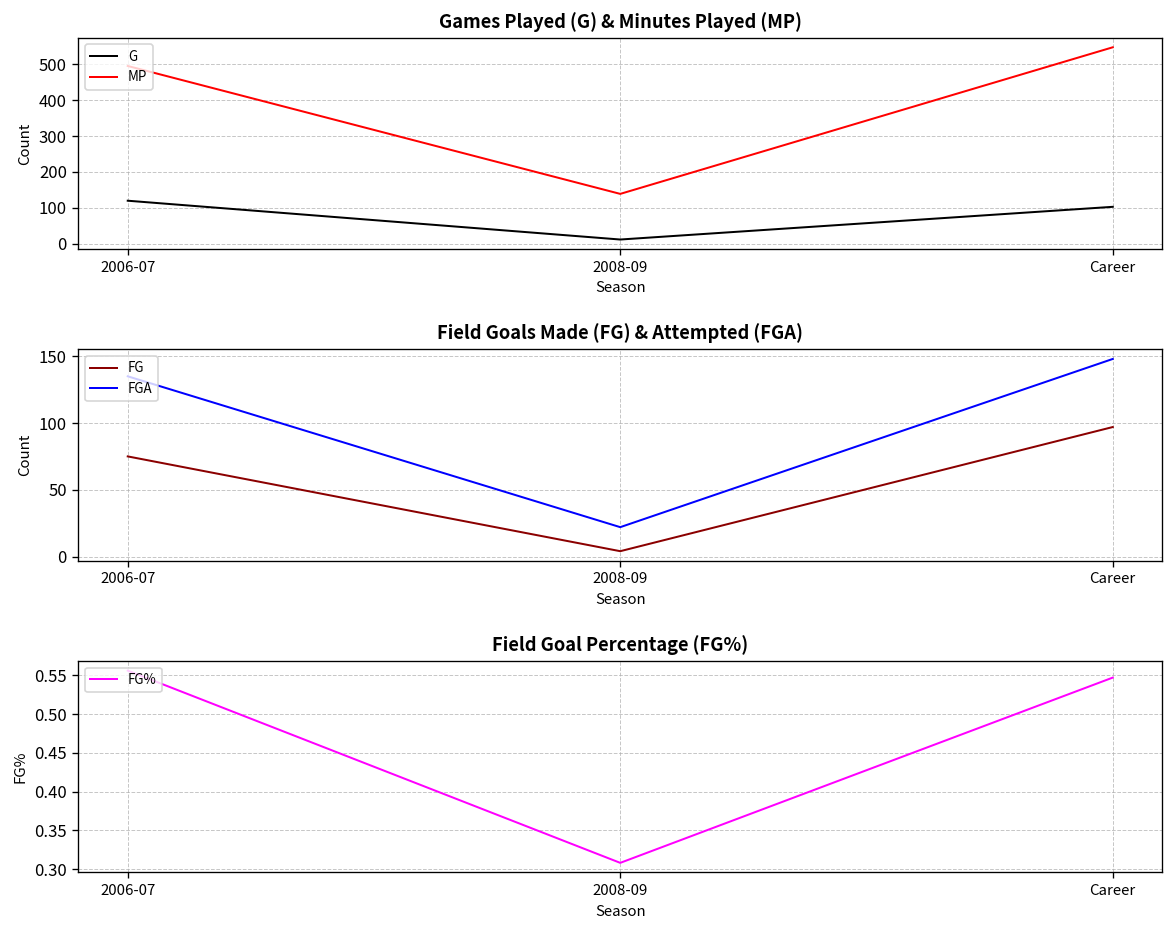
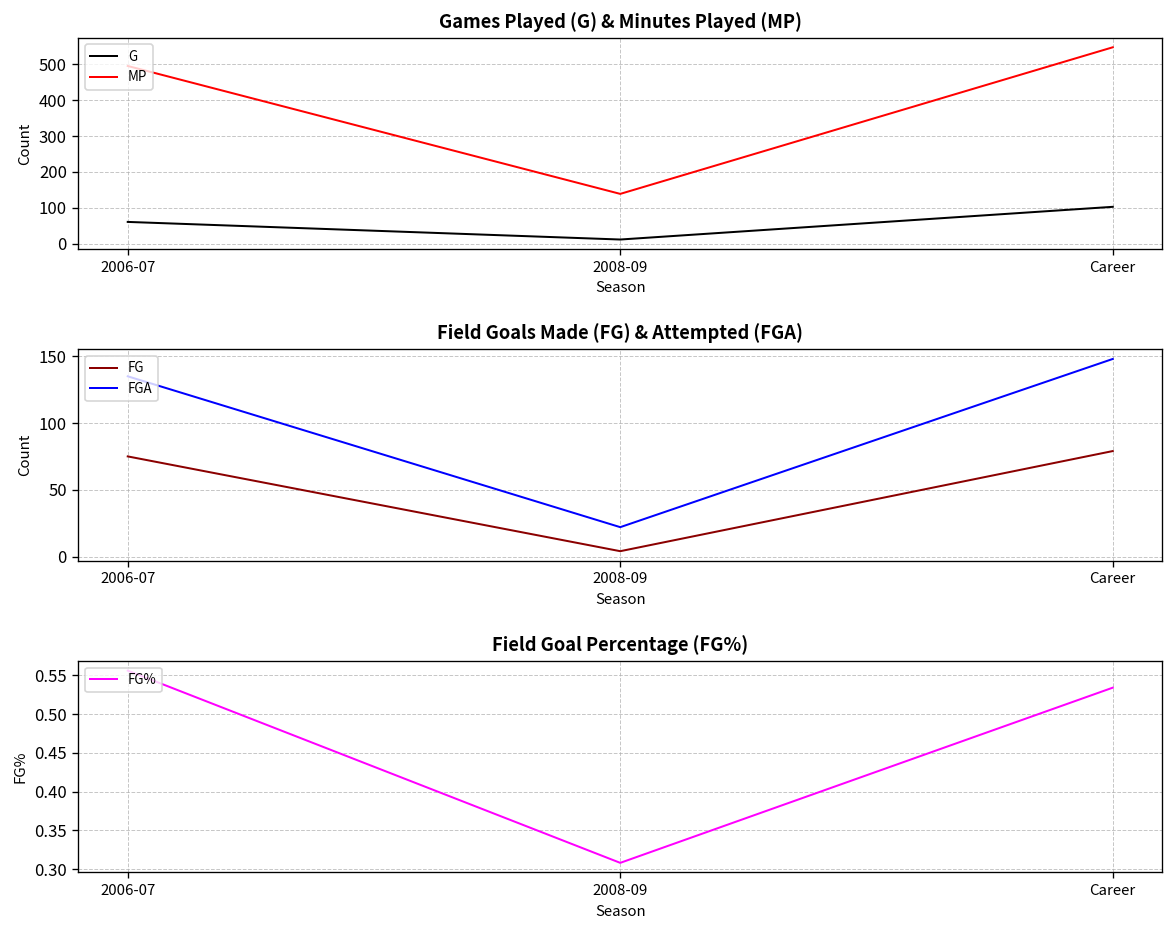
Games Played (G) & Minutes Played (MP), G, 2006-07: 120 -> 60
Field Goals Made (FG) & Attempted (FGA), FG, Career: 97 -> 79
Field Goal Percentage (FG%), Career: 0.55 -> 0.53
